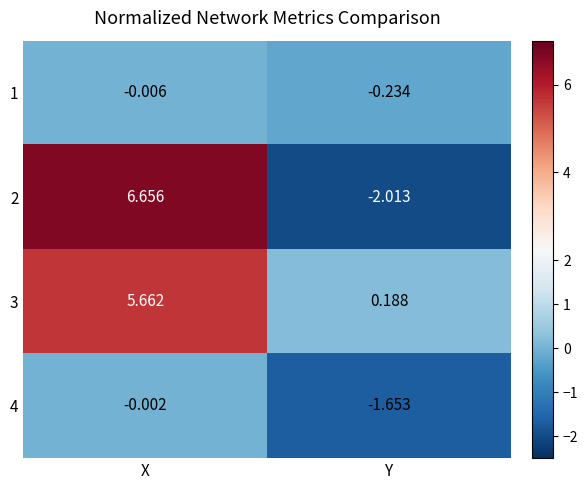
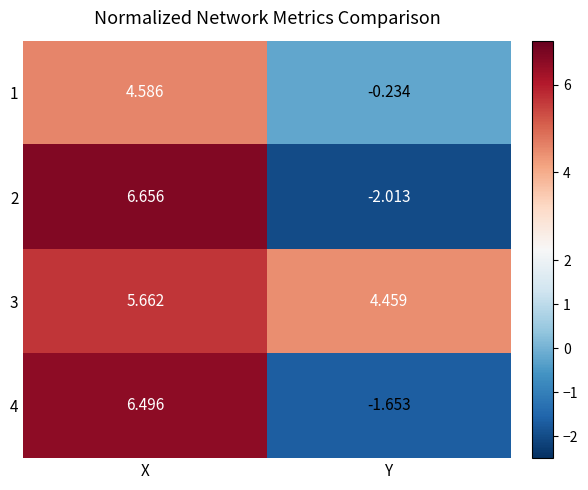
1, X: -0.006 -> 4.586
3, Y: 0.188 -> 4.459
4, X: -0.002 -> 6.496
